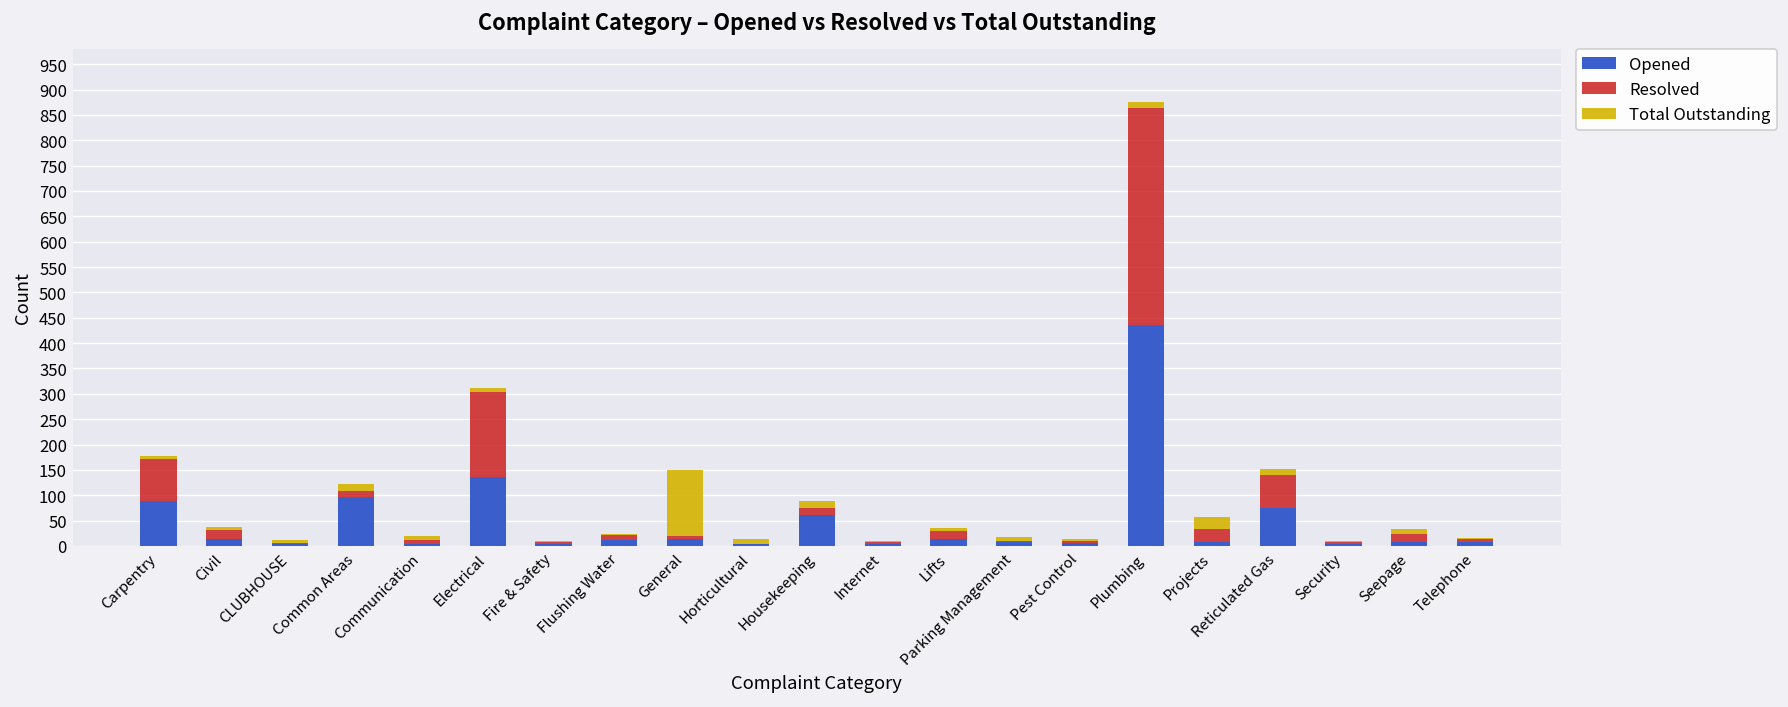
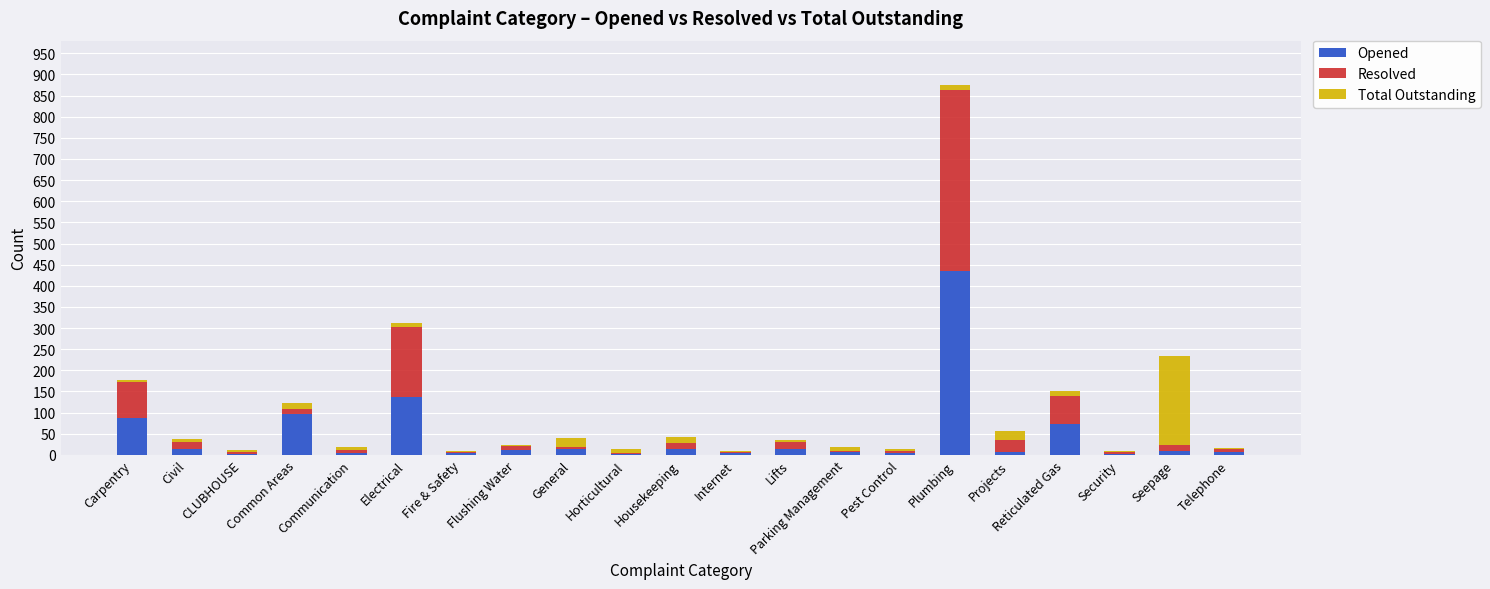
Total Outstanding, General: 130 -> 20
Opened, Housekeeping: 60 -> 10
Total Outstanding, Seepage: 10 -> 210
